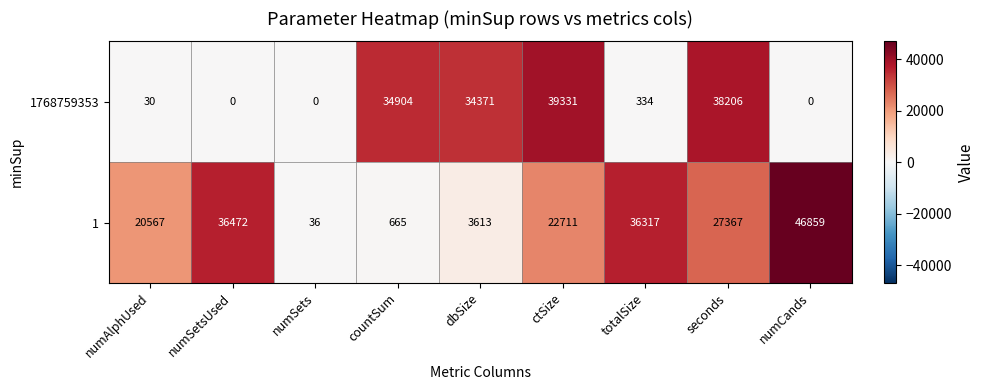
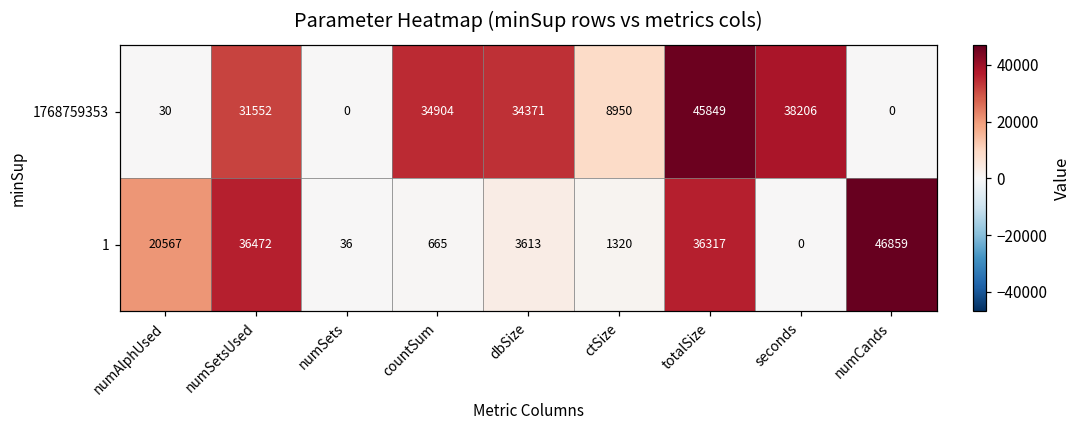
1768759353, numSetsUsed: 0 -> 31552
1768759353, ctSize: 39331 -> 8950
1768759353, totalSize: 334 -> 45849
1, ctSize: 22711 -> 1320
1, seconds: 27367 -> 0
